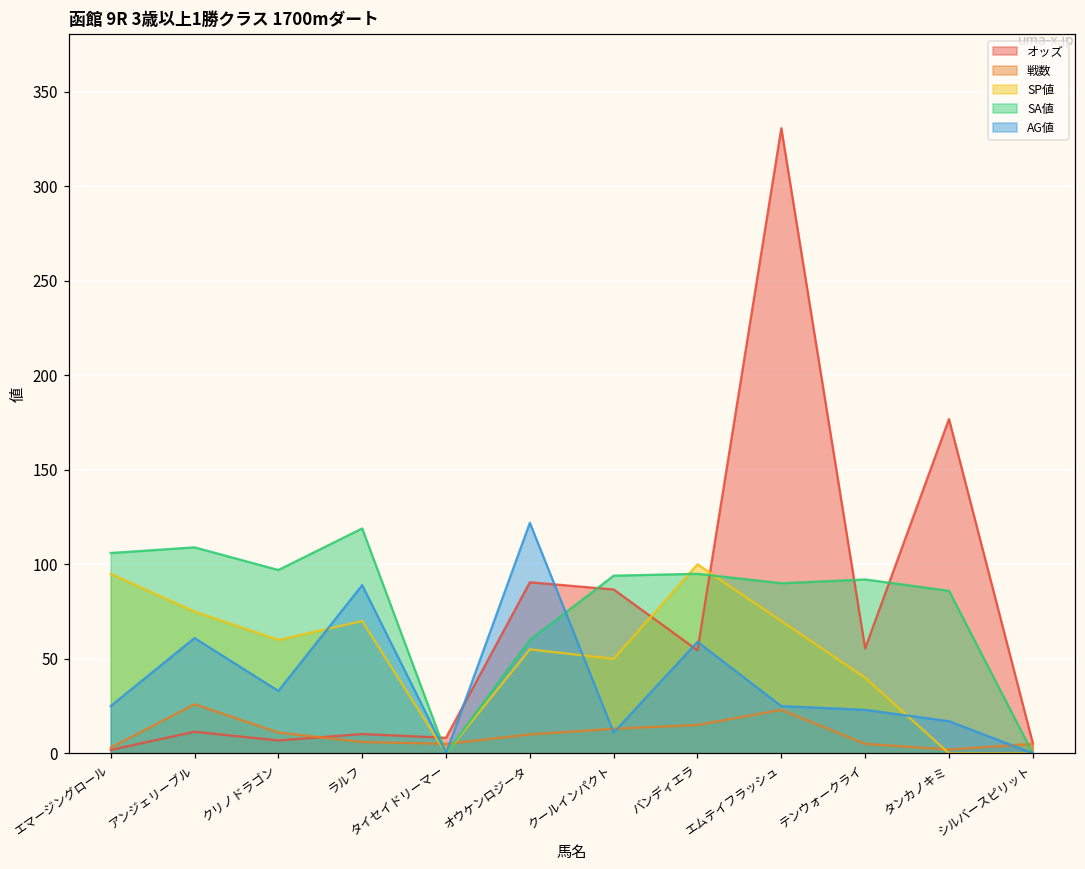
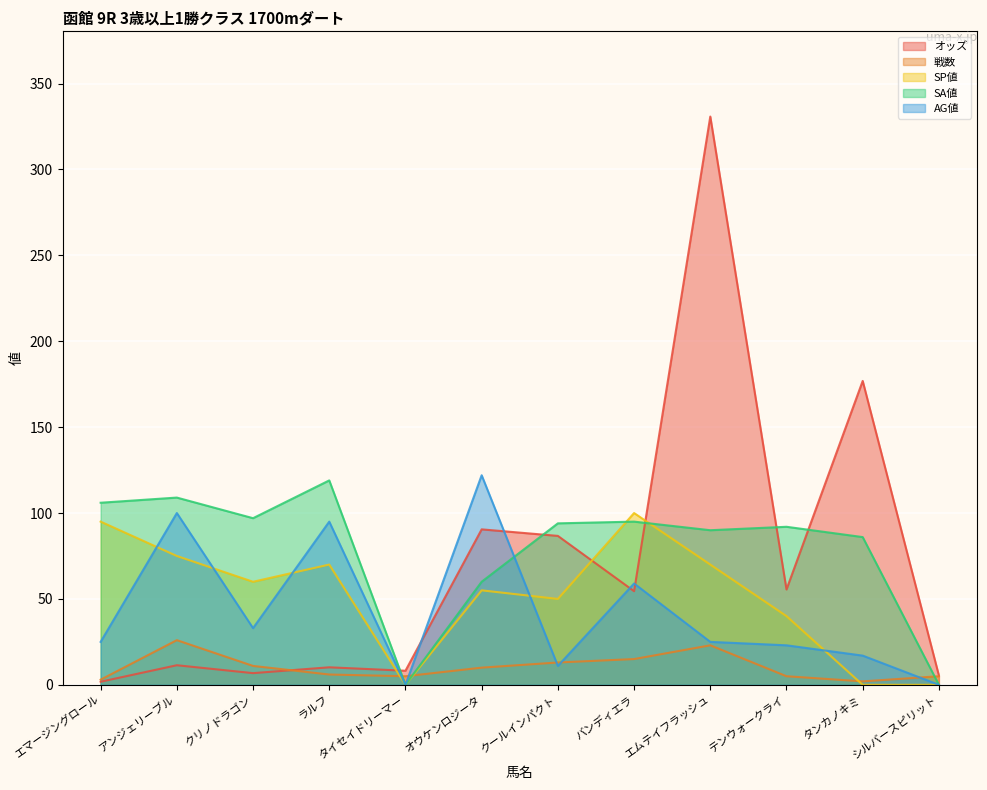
AG値, アンジェリーブル: 61 -> 100
AG値, ラルフ: 89 -> 95
